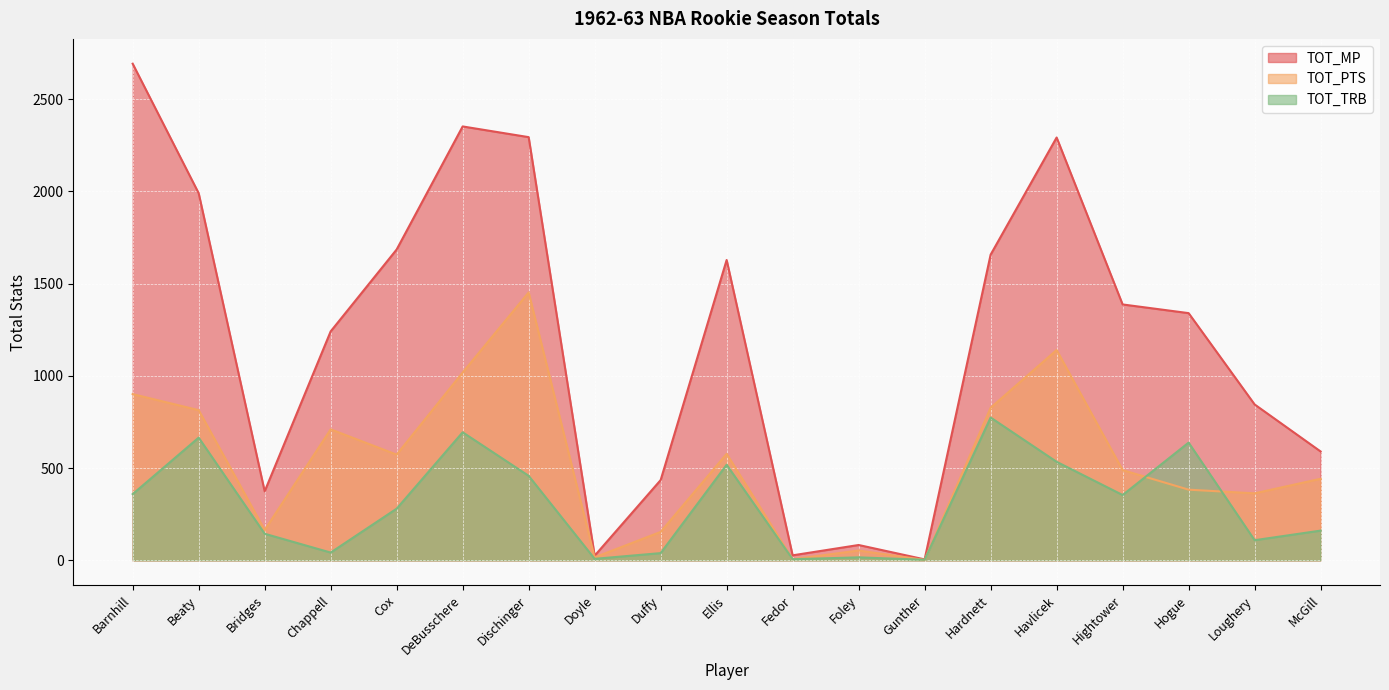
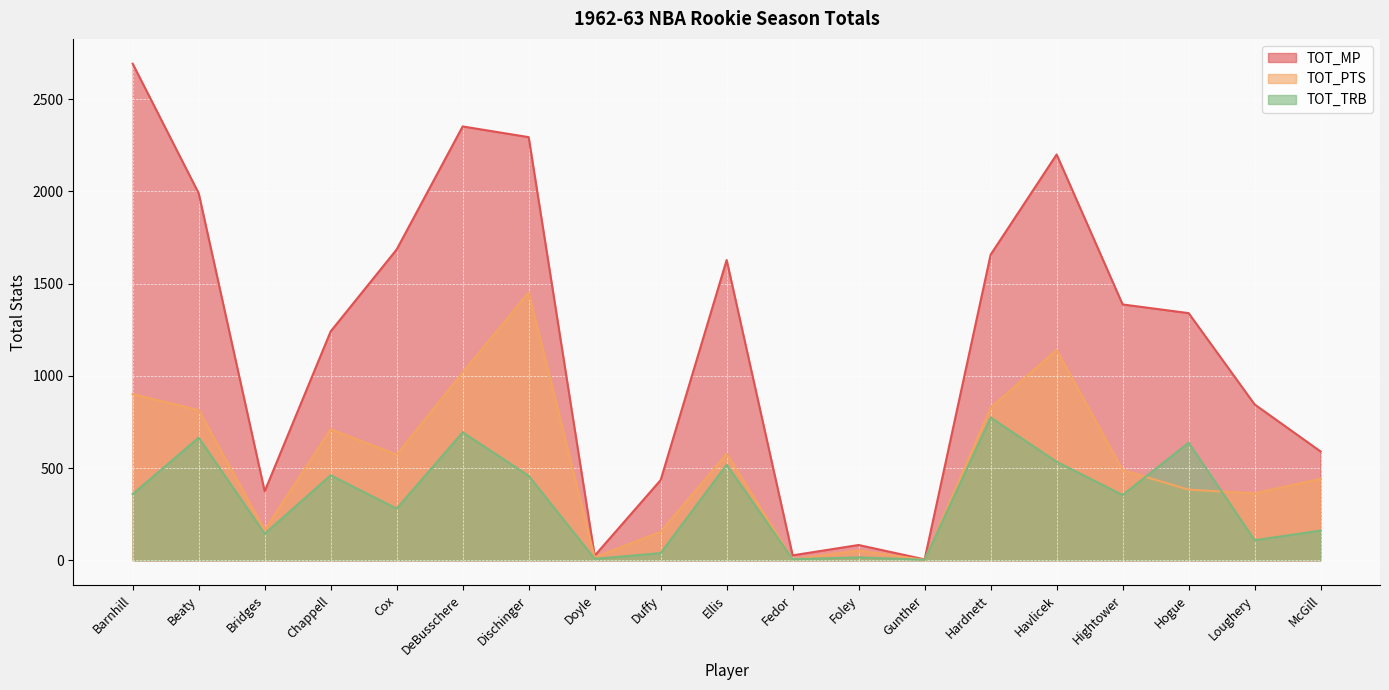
TOT_TRB, Chappell: 40 -> 460
TOT_MP, Havlicek: 2290 -> 2200
